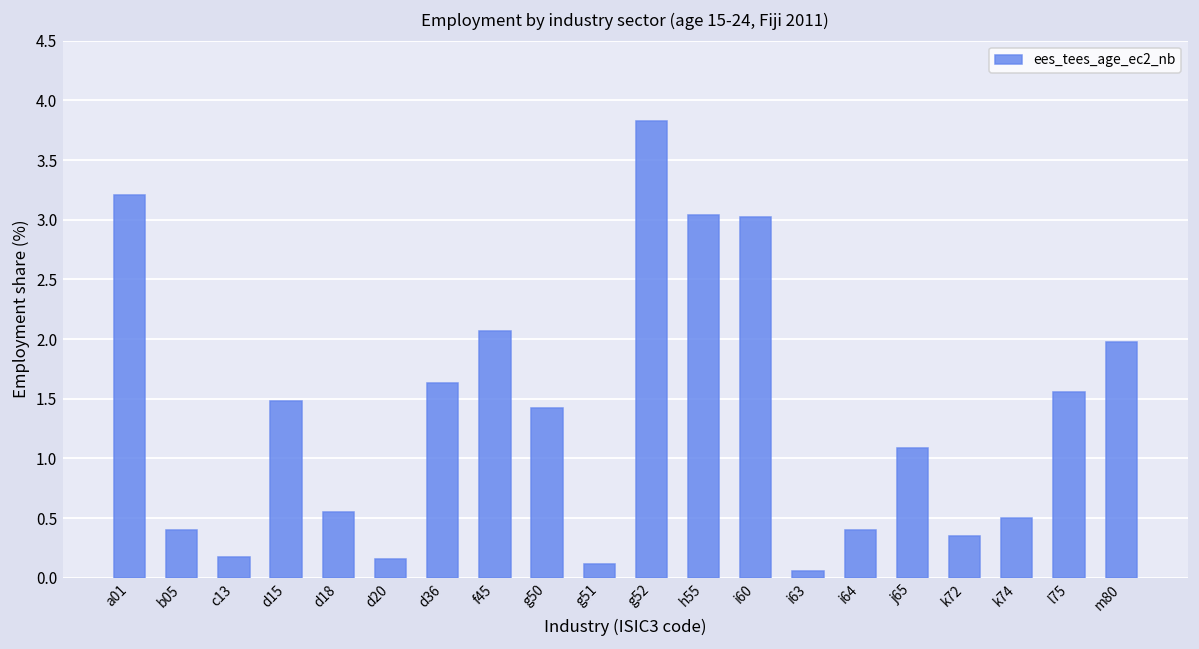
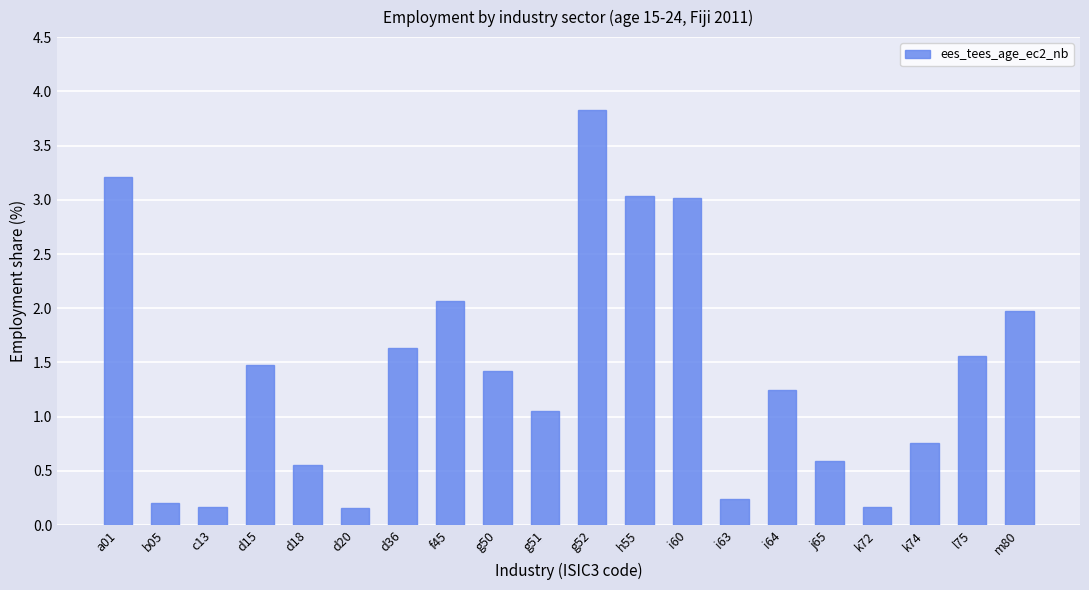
b05: 0.4 -> 0.2
g51: 0.11 -> 1.05
i63: 0.06 -> 0.24
i64: 0.40 -> 1.25
j65: 1.08 -> 0.59
k72: 0.35 -> 0.17
k74: 0.50 -> 0.76
